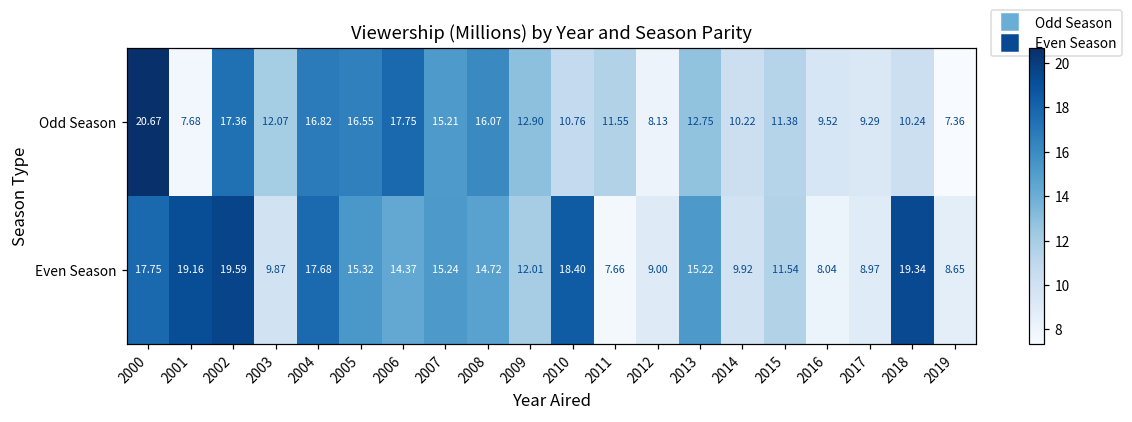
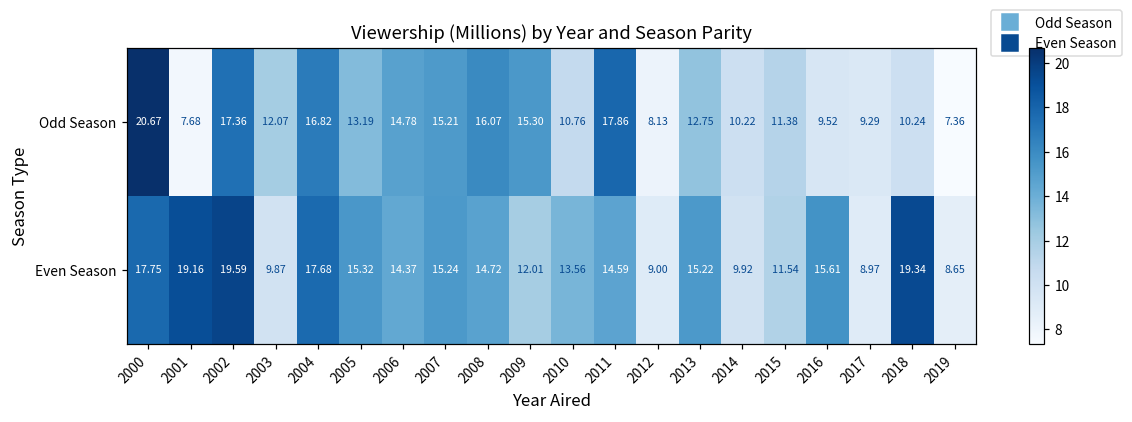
Odd Season, 2005: 16.55 -> 13.19
Odd Season, 2006: 17.75 -> 14.78
Odd Season, 2009: 12.90 -> 15.30
Odd Season, 2011: 11.55 -> 17.86
Even Season, 2010: 18.40 -> 13.56
Even Season, 2011: 7.66 -> 14.59
Even Season, 2016: 8.04 -> 15.61
